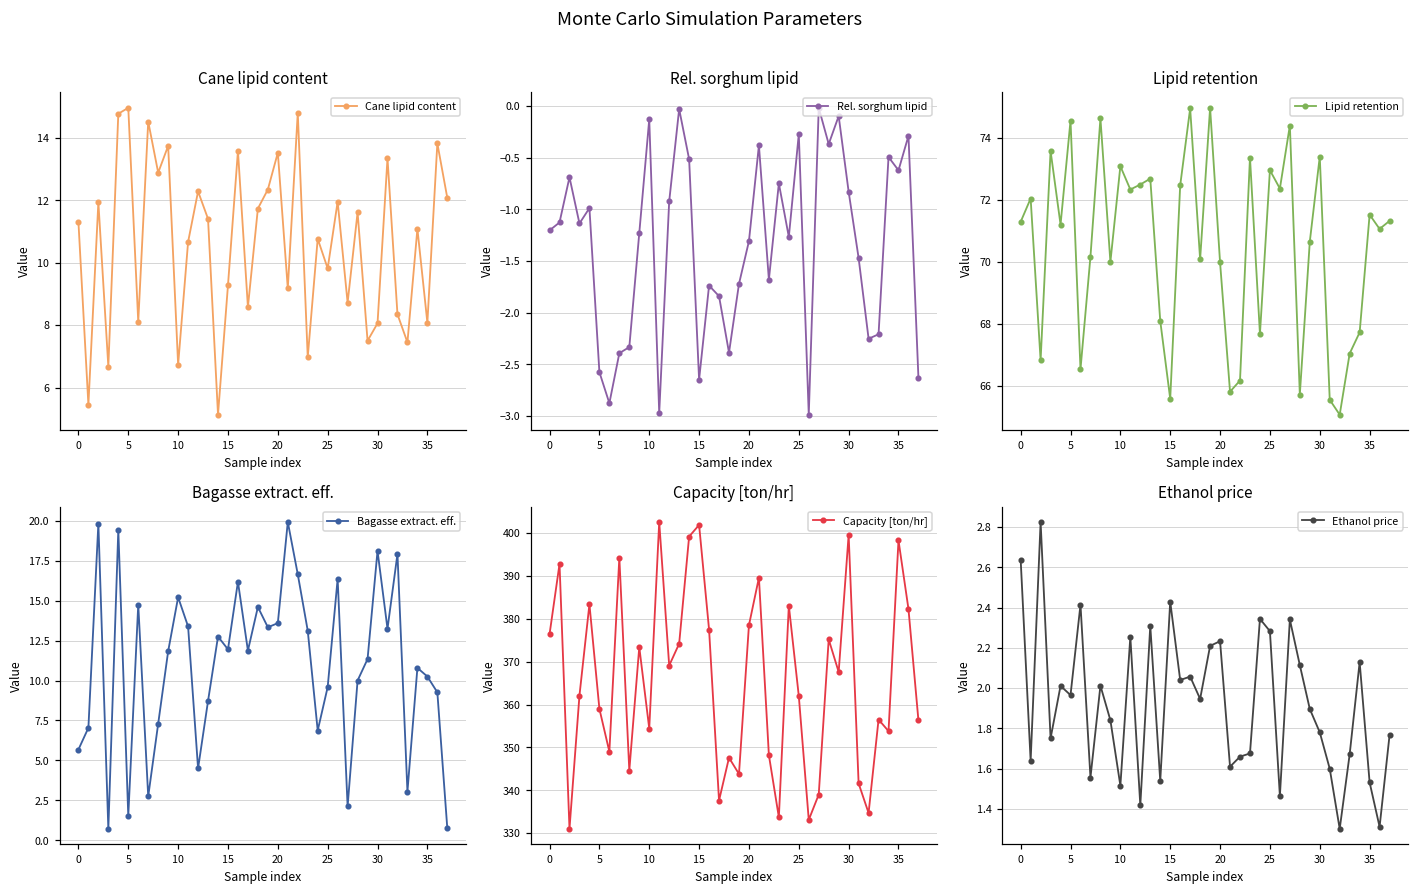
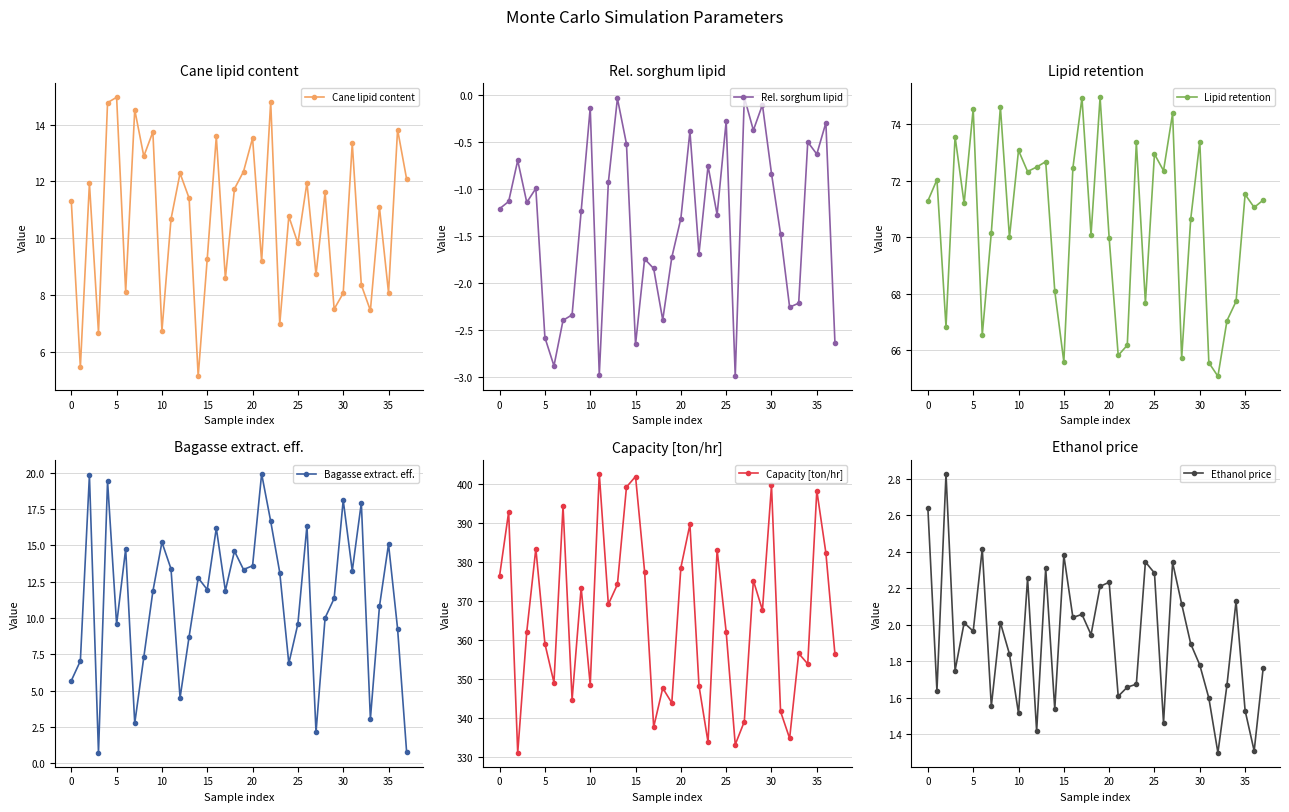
Bagasse extract. eff., 5: 1.5 -> 9.6
Bagasse extract. eff., 35: 10.3 -> 15.1
Capacity [ton/hr], 10: 354 -> 348
Ethanol price, 15: 2.43 -> 2.38
